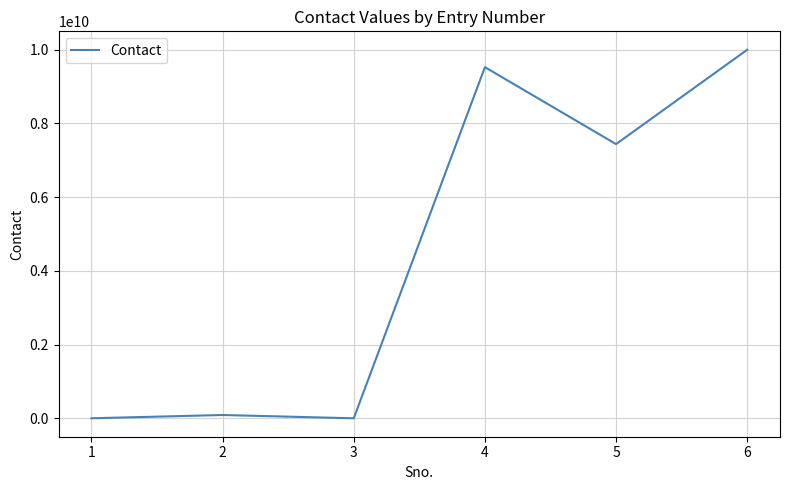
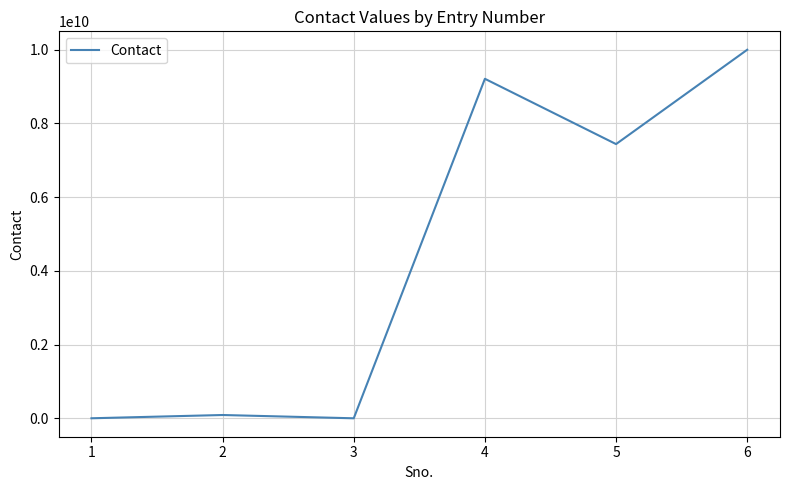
4: 9500000000 -> 9200000000
